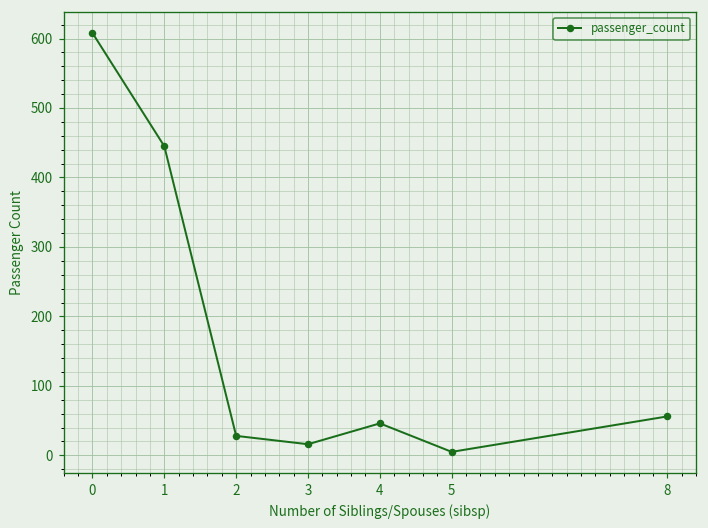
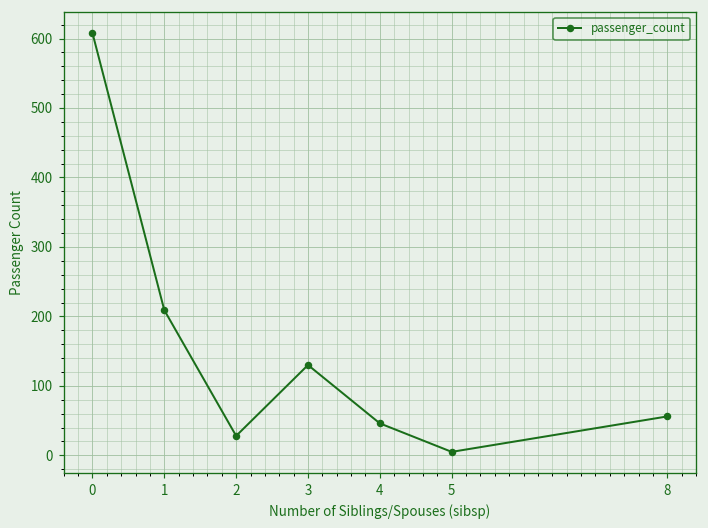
1: 450 -> 210
3: 20 -> 130
